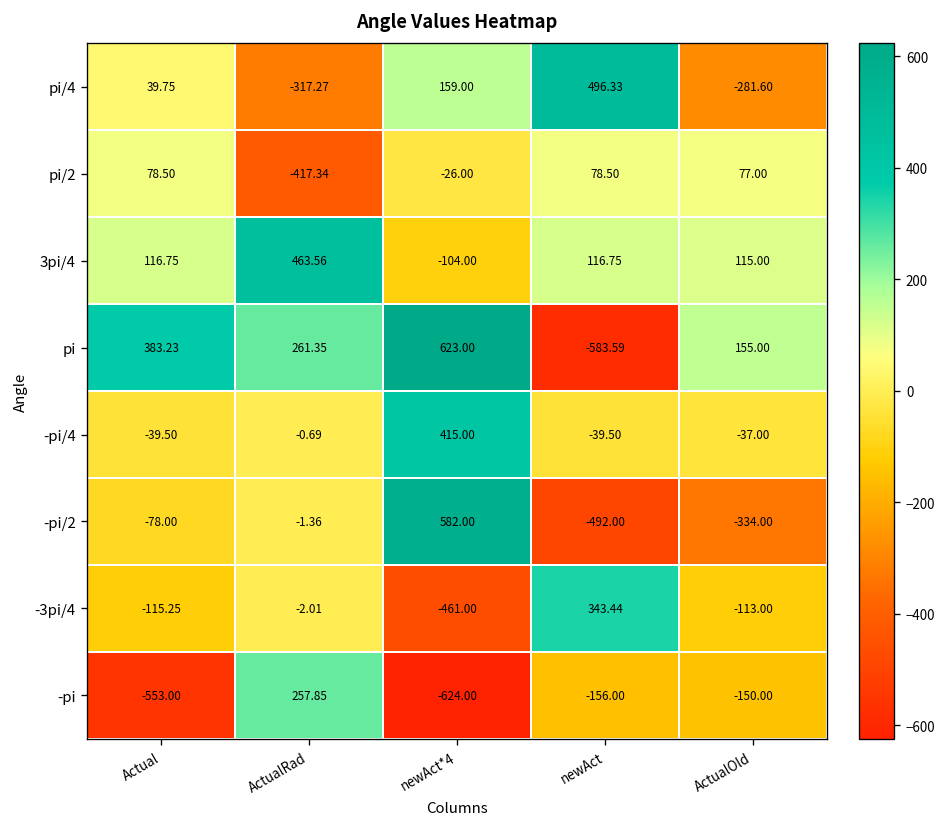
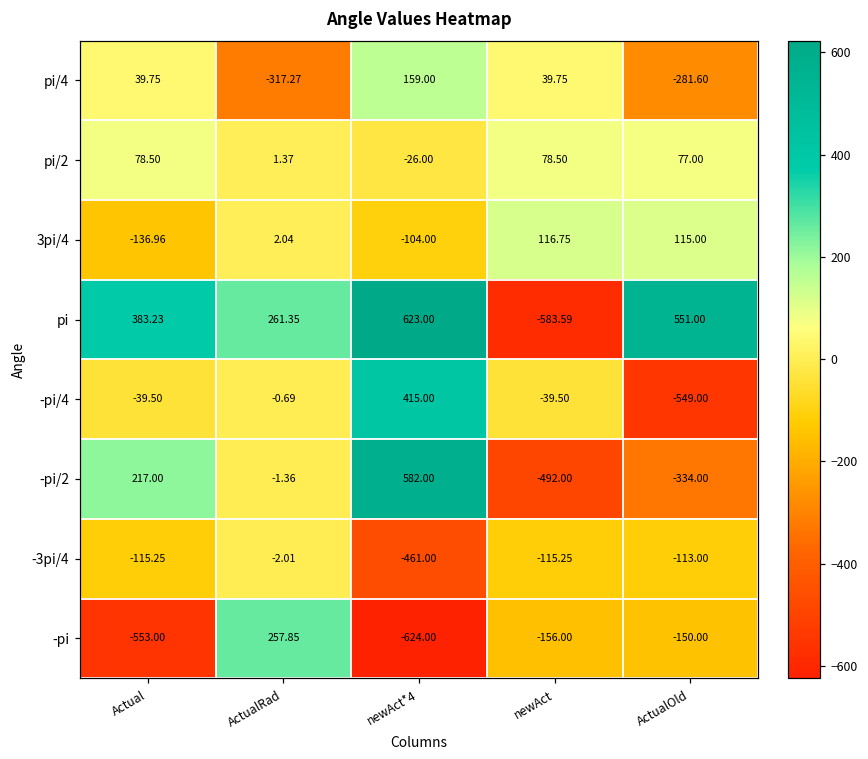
pi/4, newAct: 496.33 -> 39.75
pi/2, ActualRad: -417.34 -> 1.37
3pi/4, Actual: 116.75 -> -136.96
3pi/4, ActualRad: 463.56 -> 2.04
pi, ActualOld: 155.00 -> 551.00
-pi/4, ActualOld: -37.00 -> -549.00
-pi/2, Actual: -78.00 -> 217.00
-3pi/4, newAct: 343.44 -> -115.25
